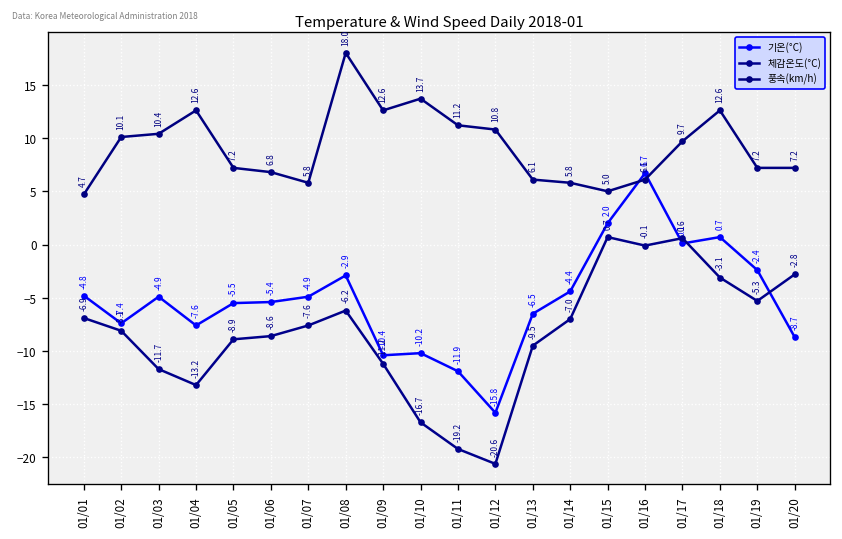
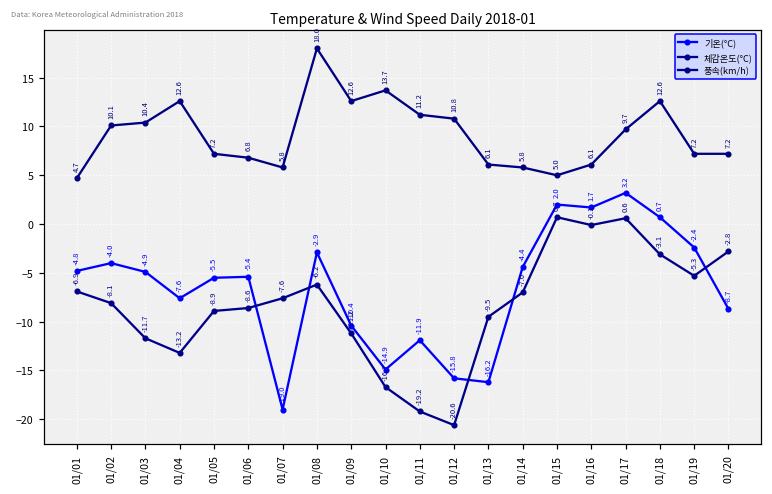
기온(°C), 01/02: -7.4 -> -4.0
기온(°C), 01/07: -4.9 -> -19.0
기온(°C), 01/10: -10.2 -> -14.9
기온(°C), 01/13: -6.5 -> -16.2
기온(°C), 01/16: 6.7 -> 1.7
기온(°C), 01/17: 0.1 -> 3.2
